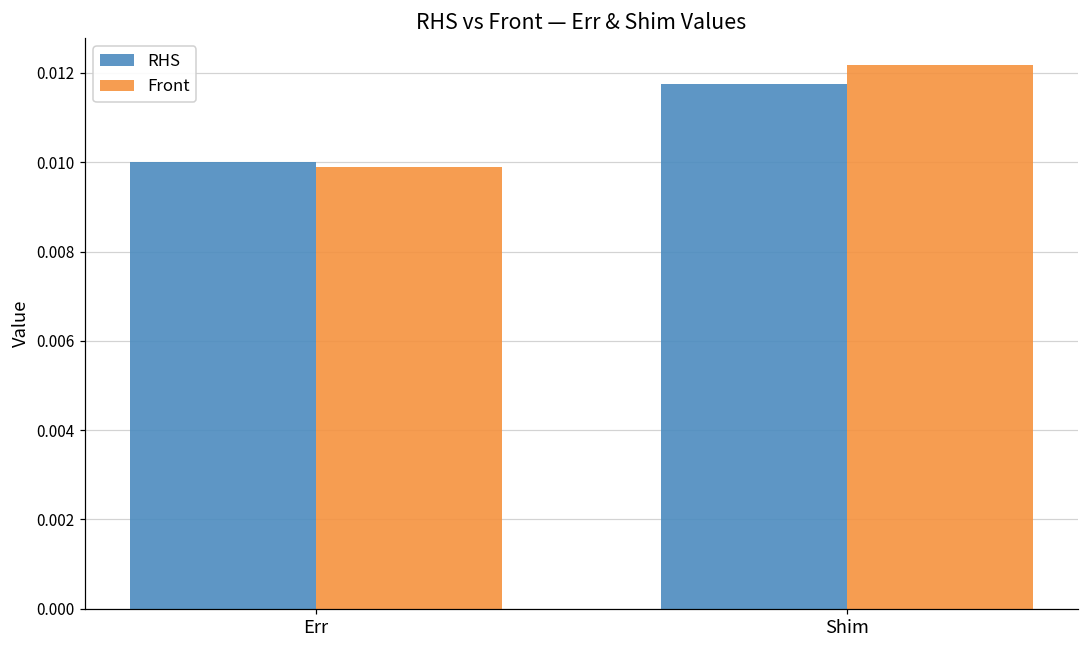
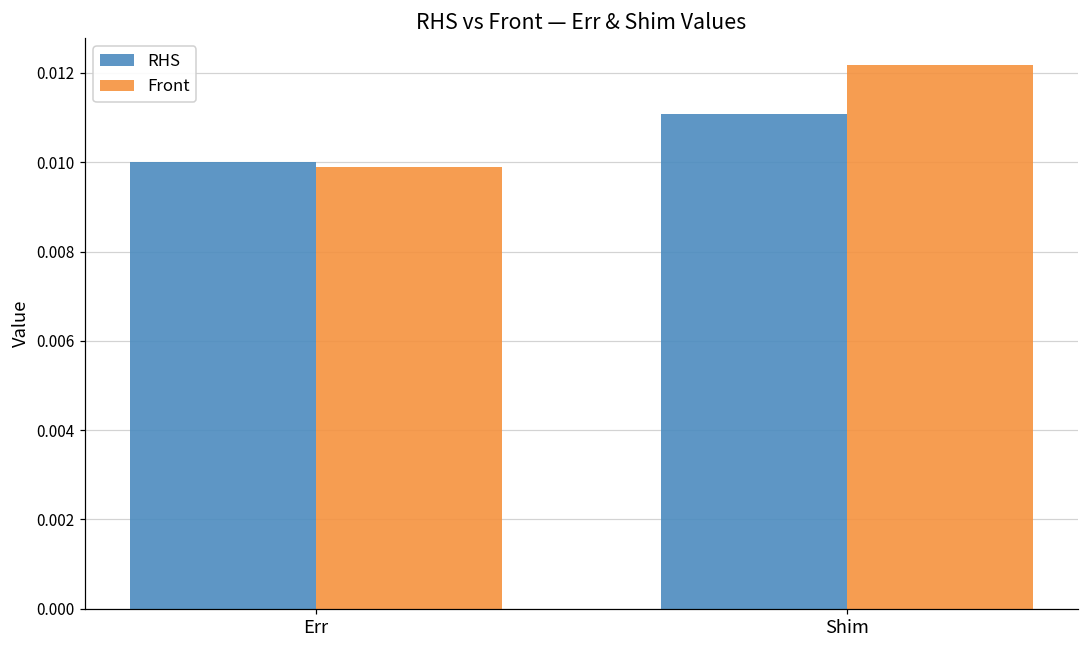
RHS, Shim: 0.0118 -> 0.0111
